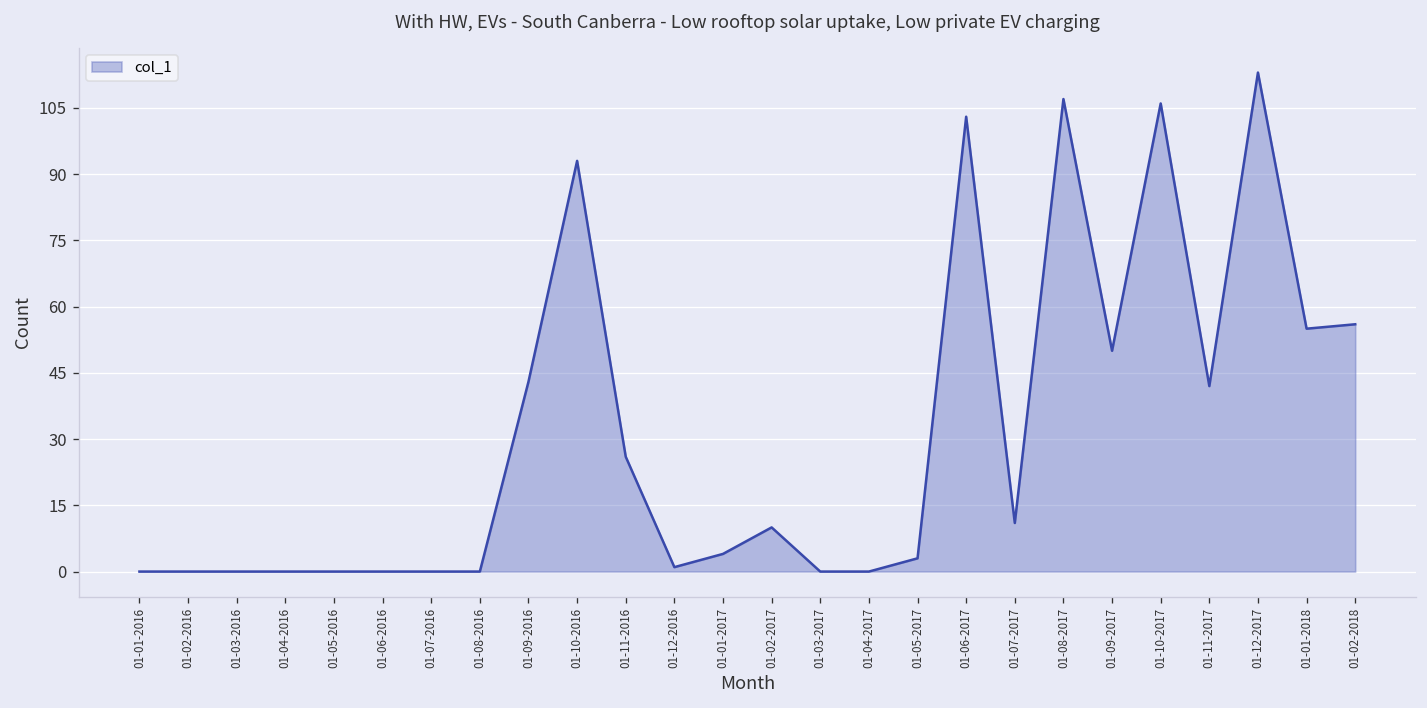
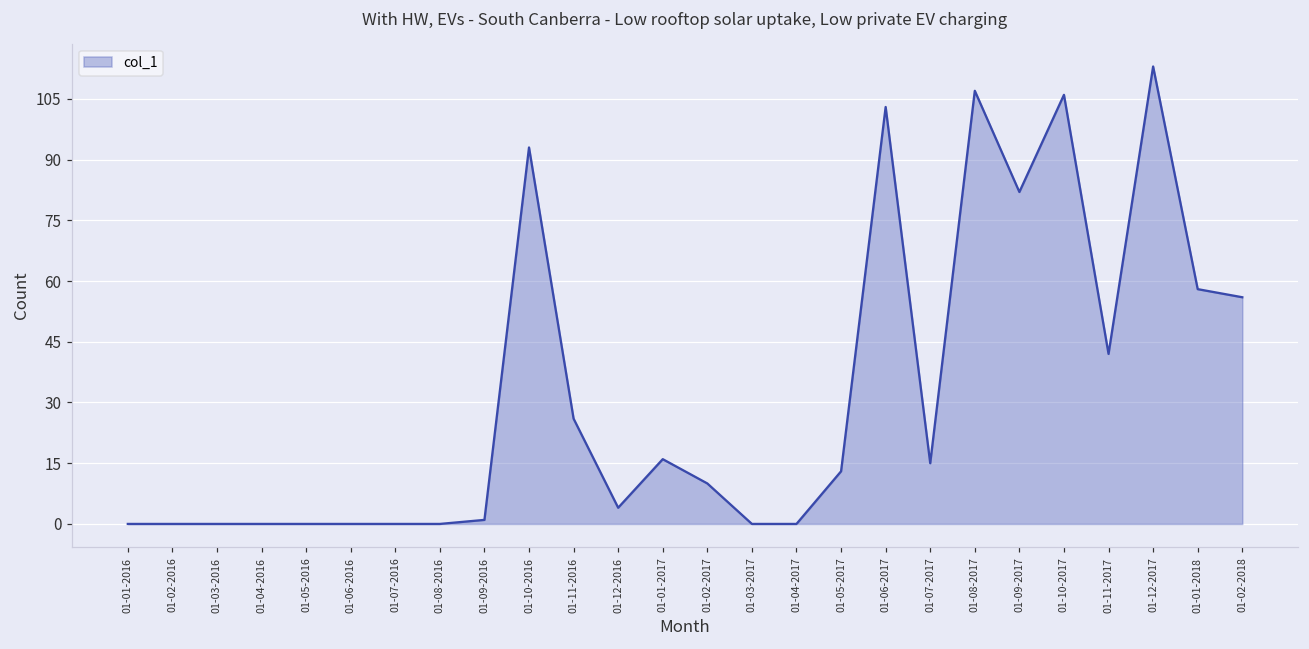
01-09-2016: 43 -> 1
01-12-2016: 1 -> 4
01-01-2017: 4 -> 16
01-05-2017: 3 -> 13
01-07-2017: 11 -> 15
01-09-2017: 50 -> 82
01-01-2018: 55 -> 58
